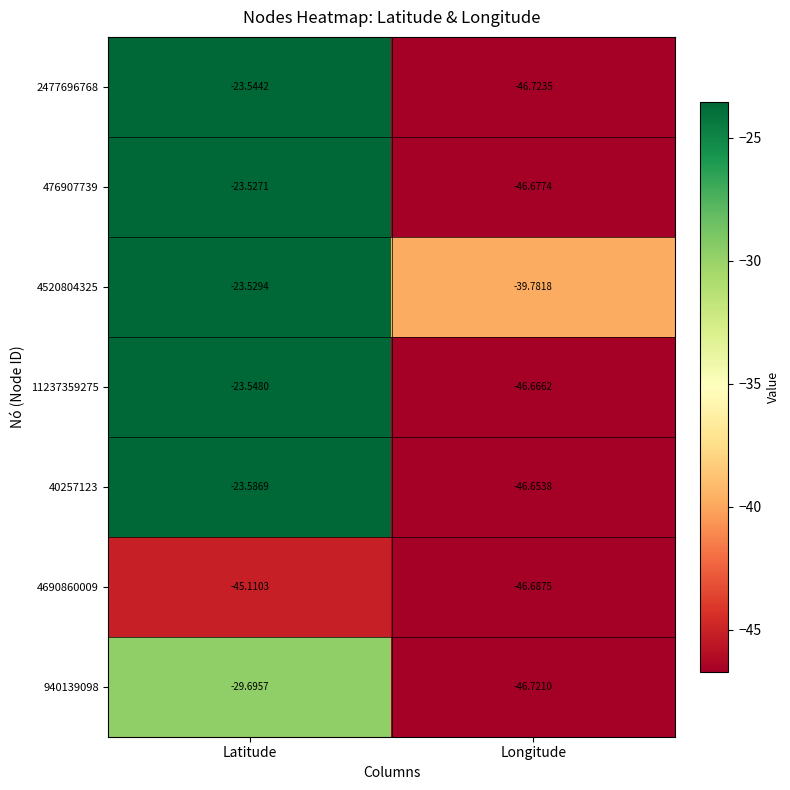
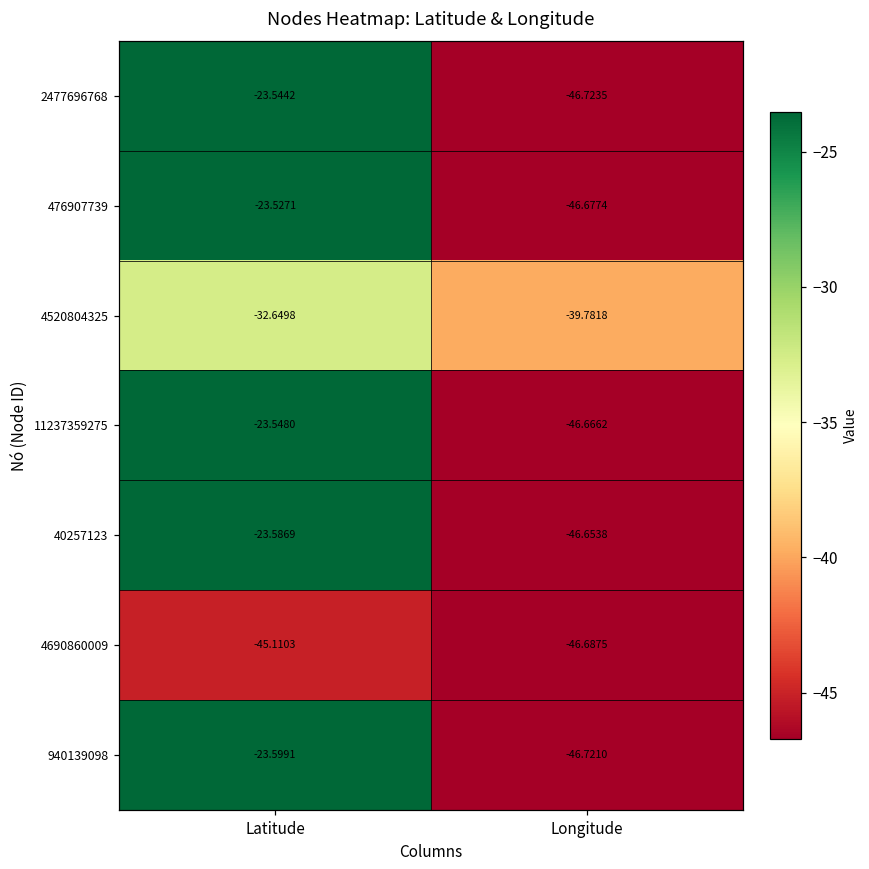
4520804325, Latitude: -23.5294 -> -32.6498
940139098, Latitude: -29.6957 -> -23.5991
